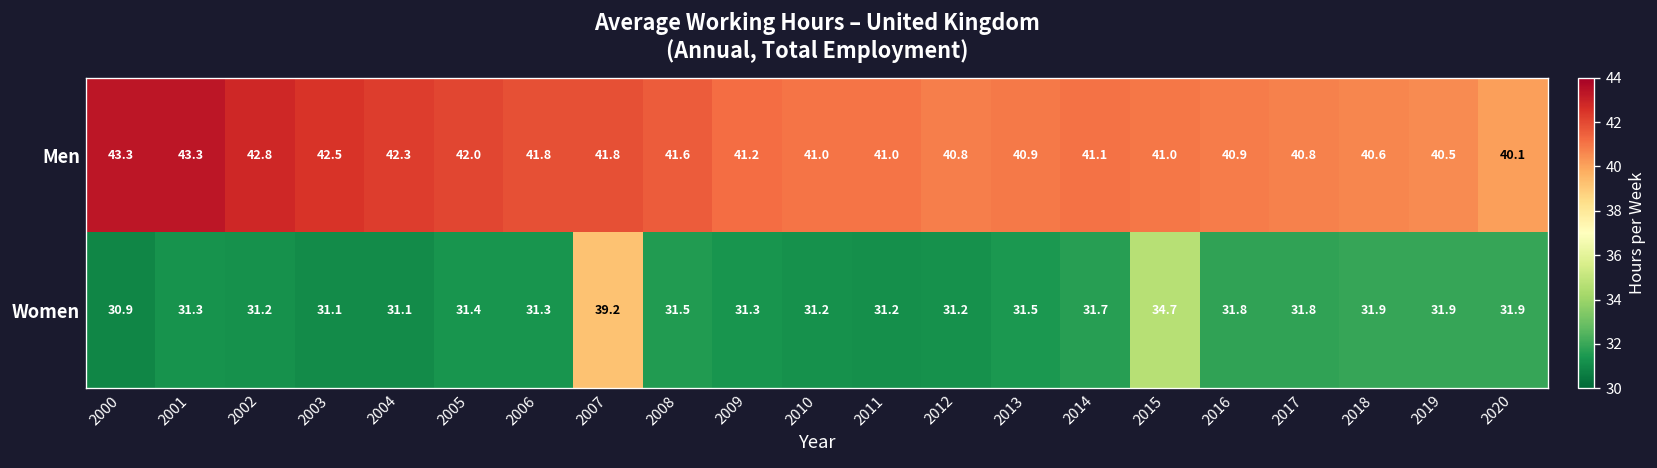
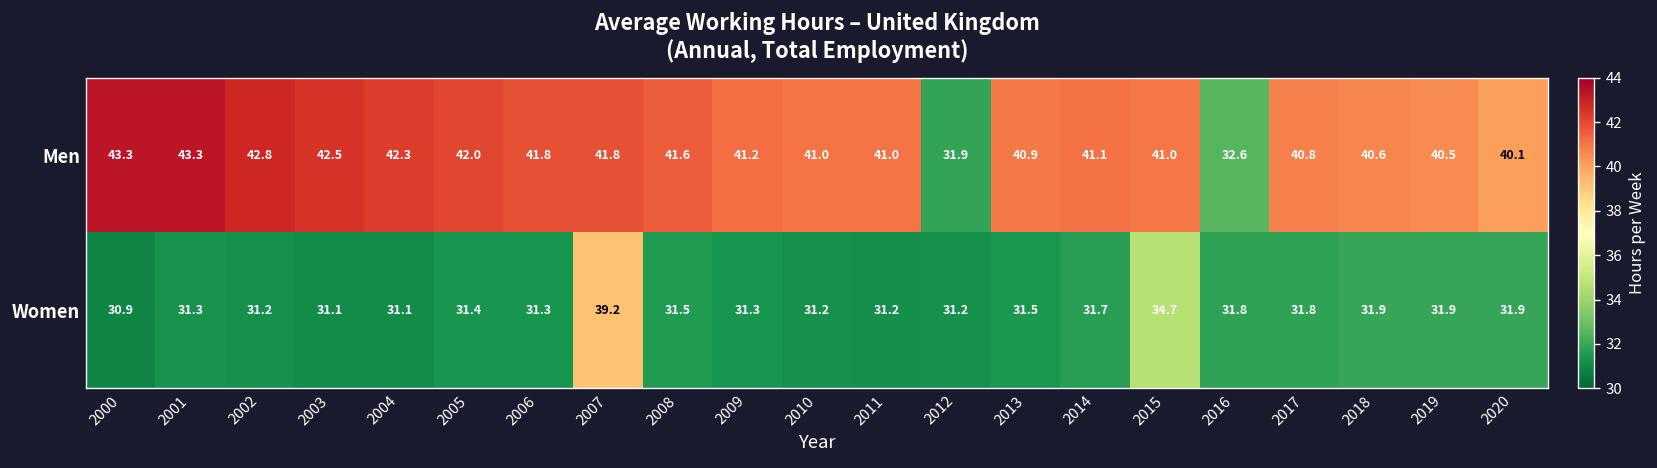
Men, 2012: 40.8 -> 31.9
Men, 2016: 40.9 -> 32.6
